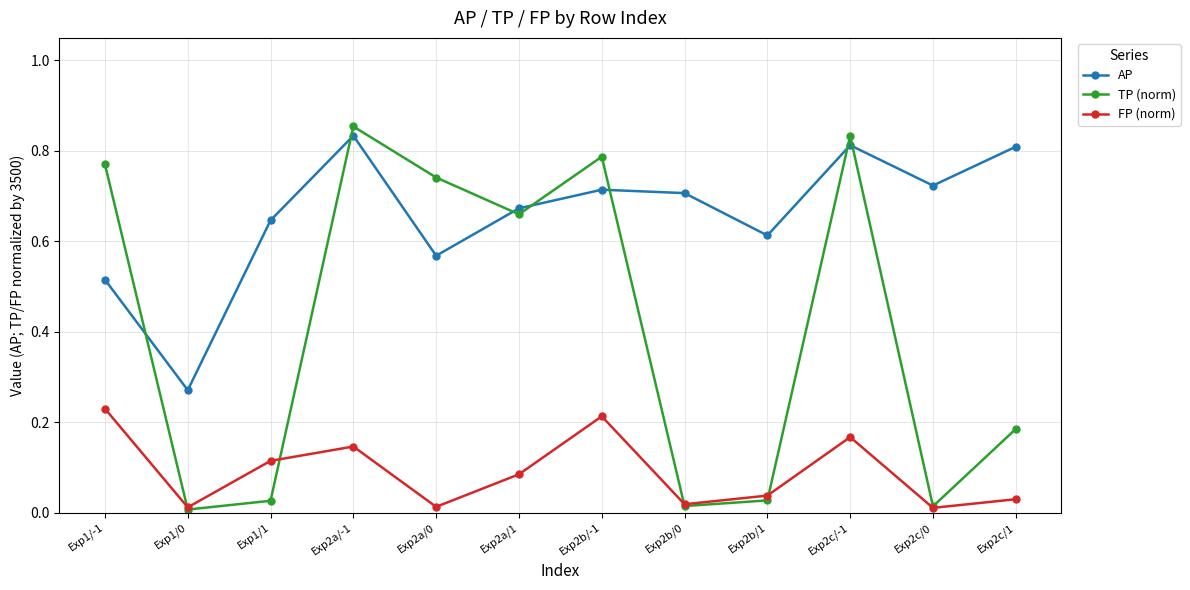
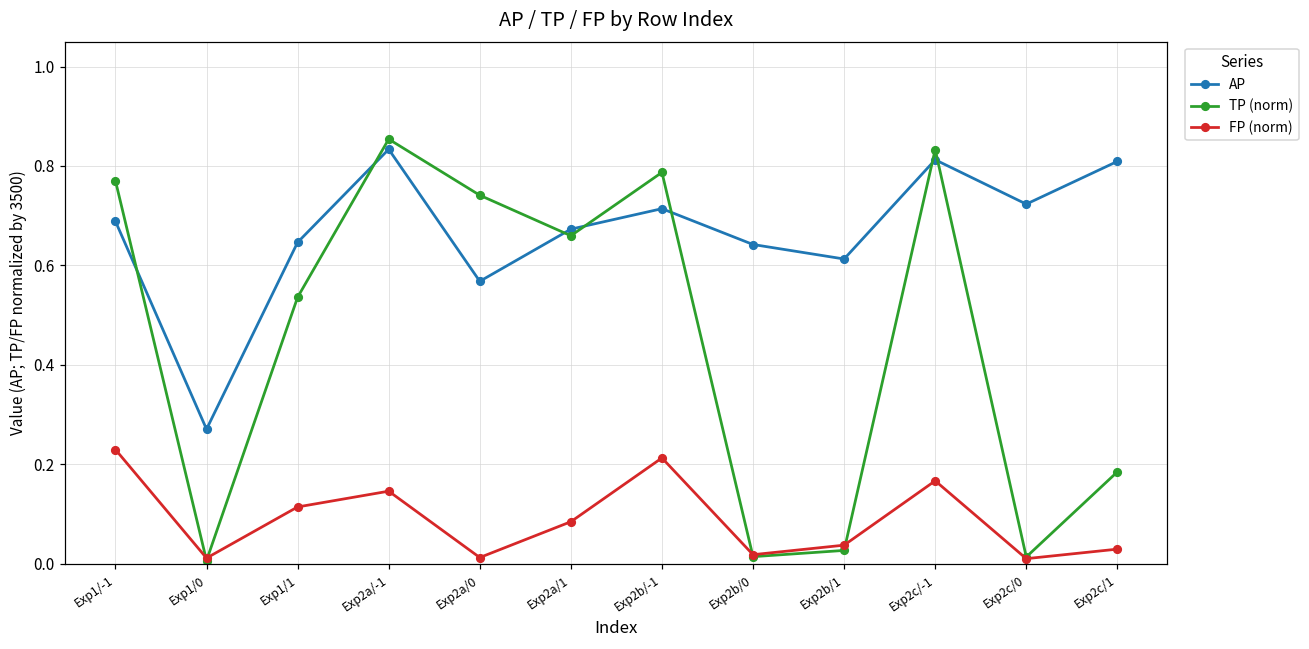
AP, Exp1/-1: 0.52 -> 0.69
TP (norm), Exp1/1: 0.03 -> 0.54
AP, Exp2b/0: 0.71 -> 0.64
